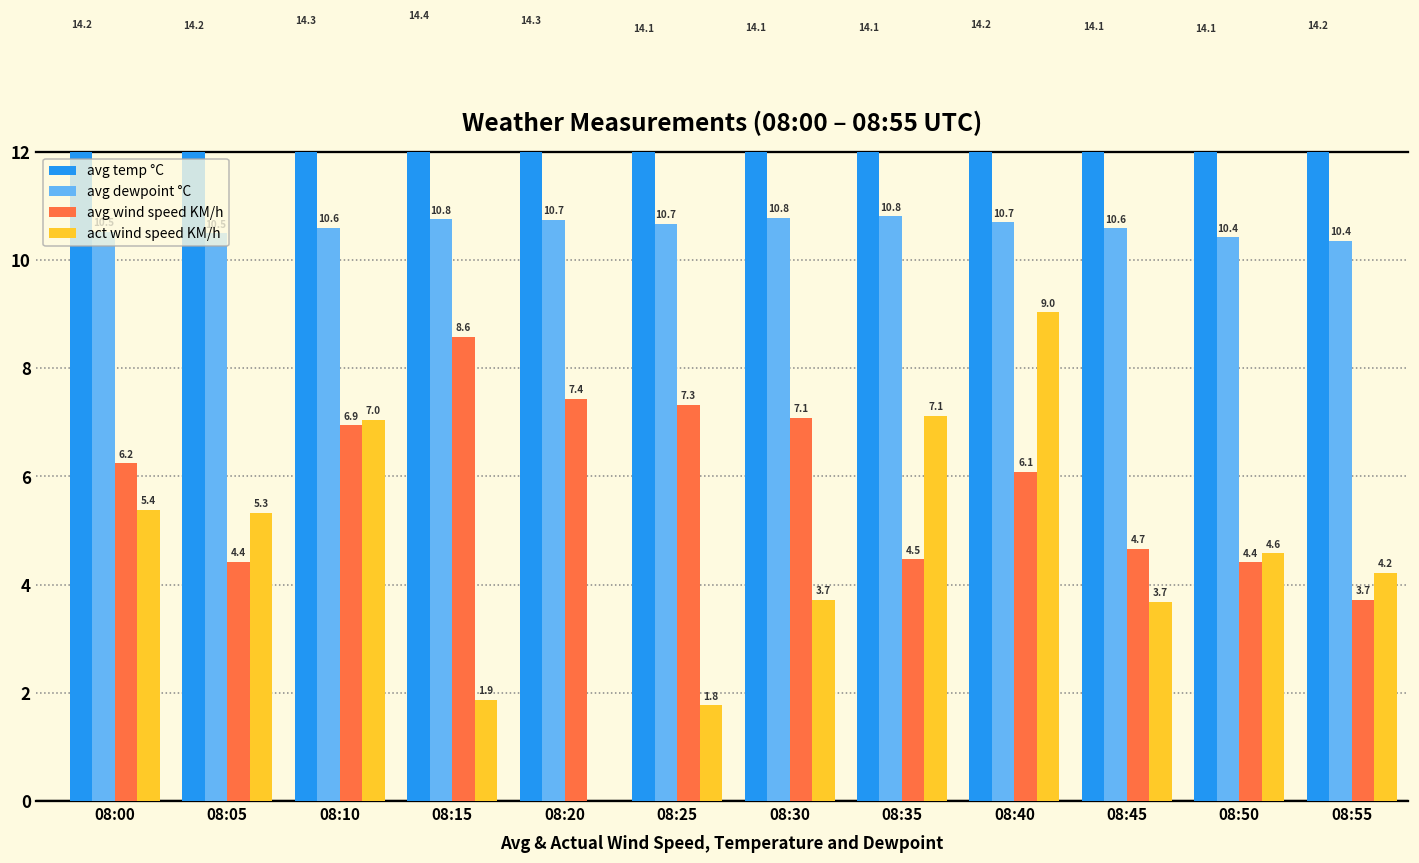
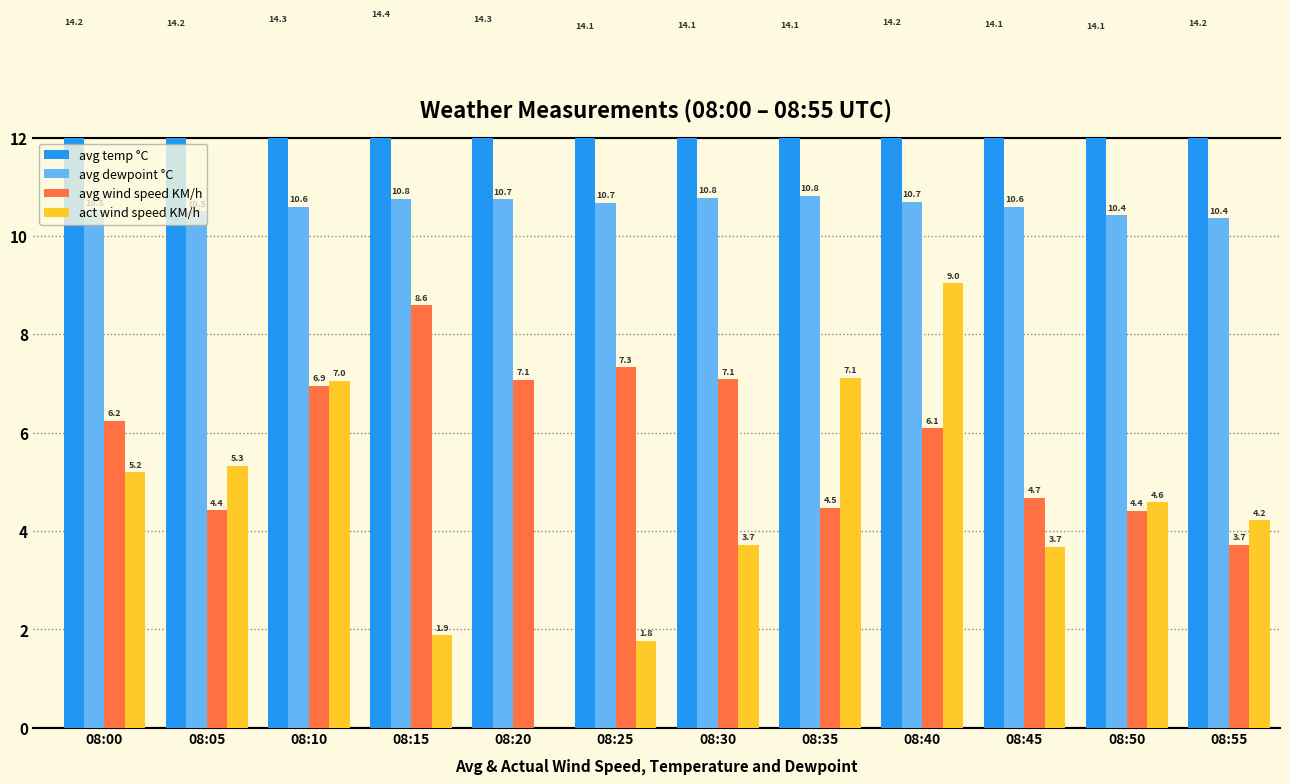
act wind speed KM/h, 08:00: 5.4 -> 5.2
avg wind speed KM/h, 08:20: 7.4 -> 7.1
